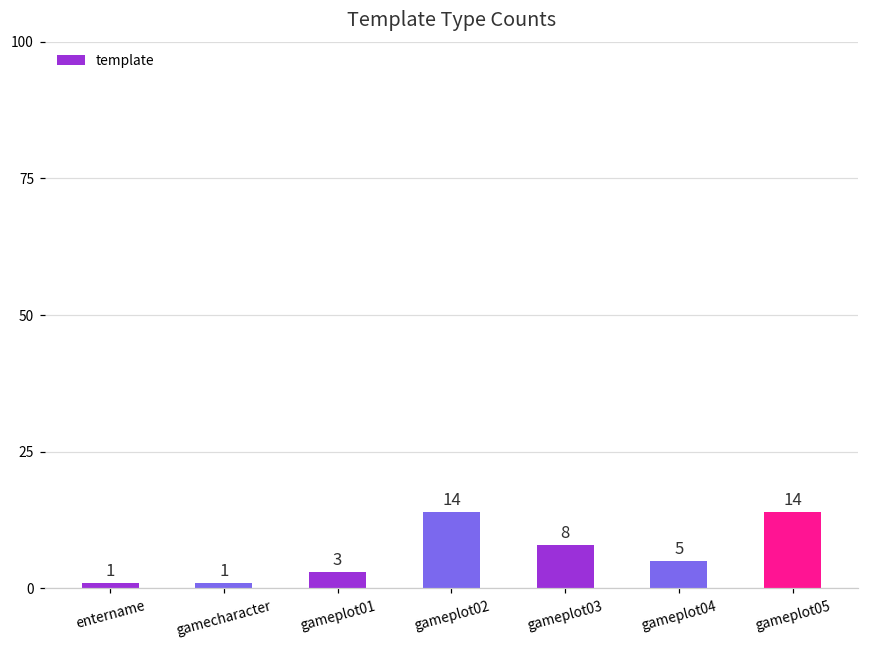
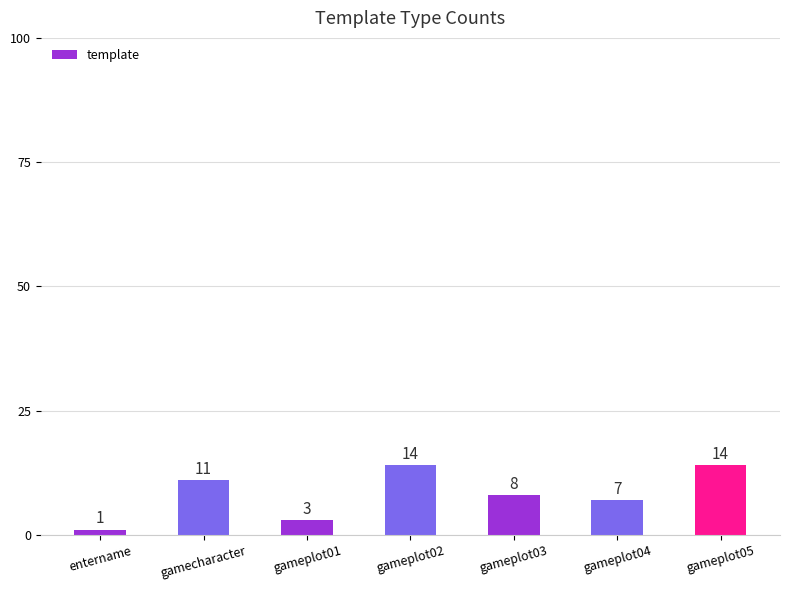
gamecharacter: 1 -> 11
gameplot04: 5 -> 7
